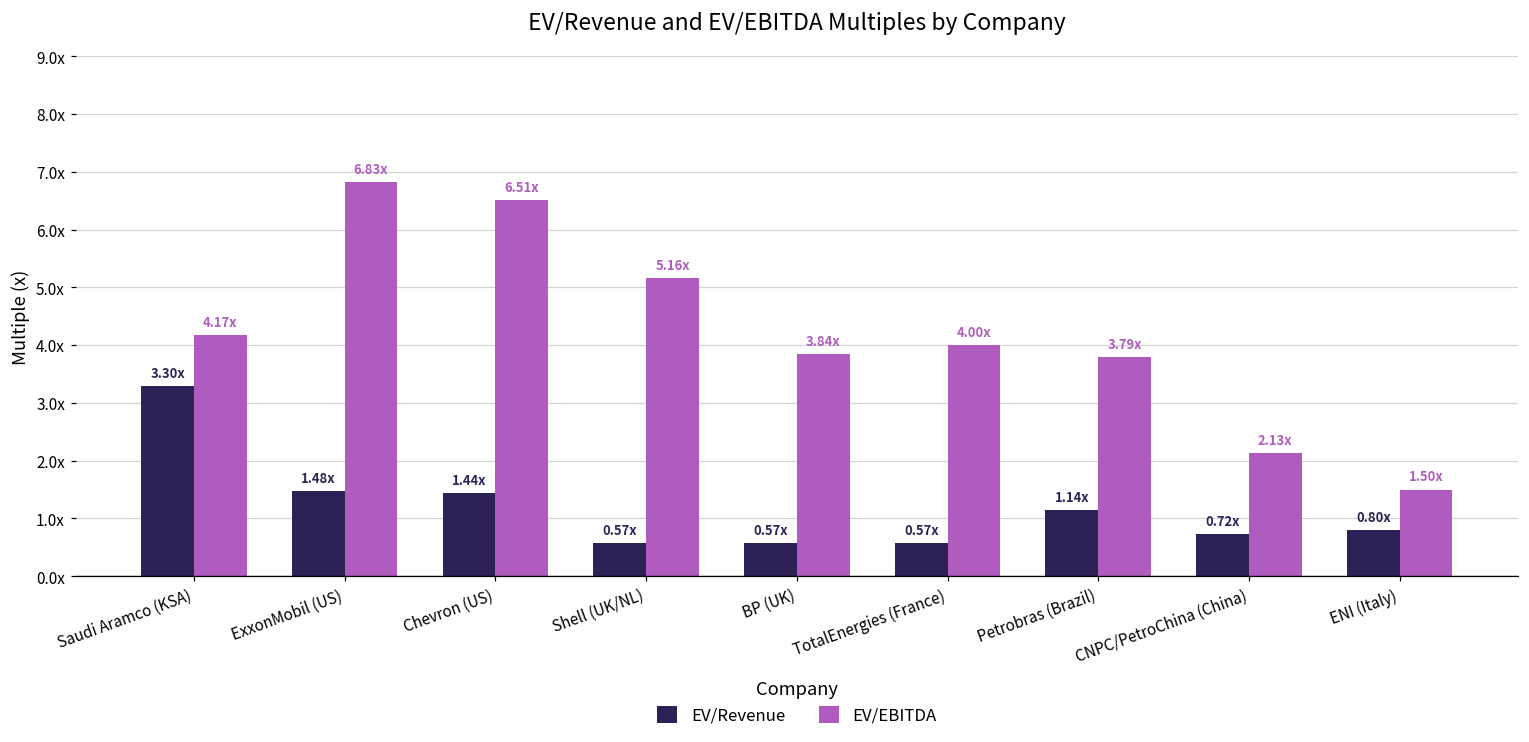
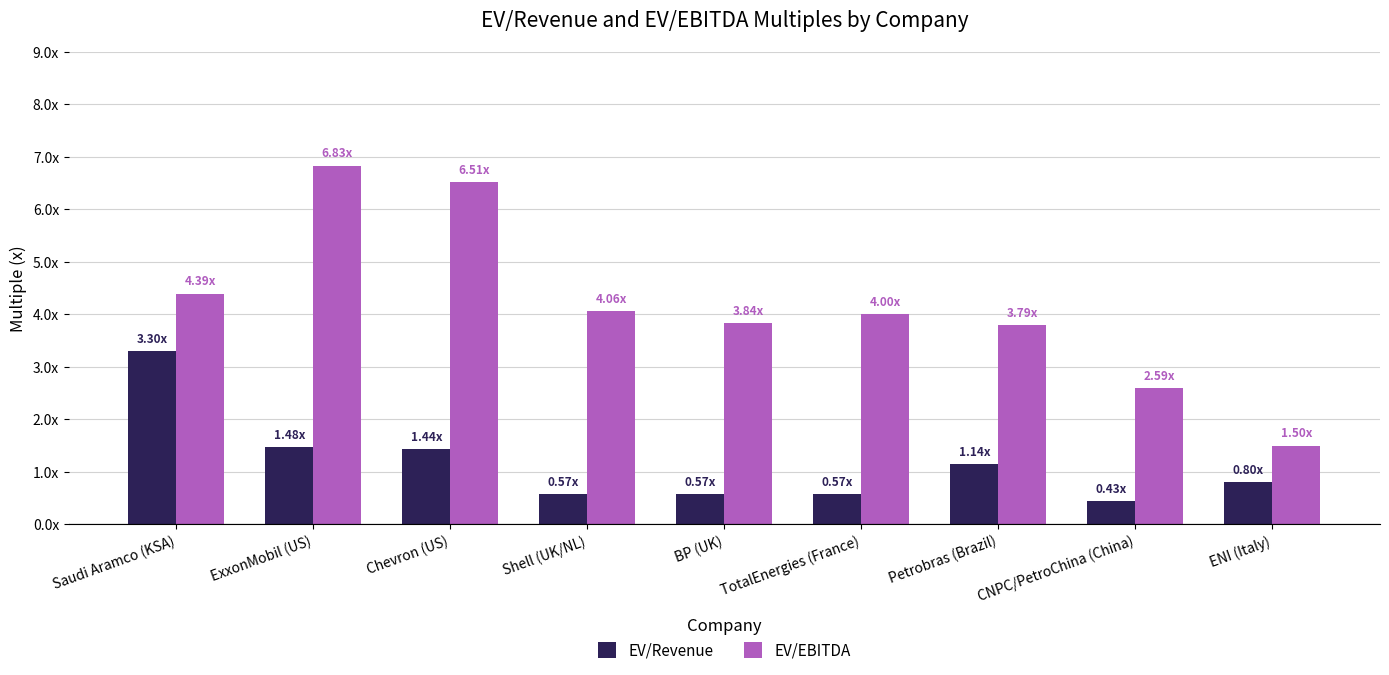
EV/EBITDA, Saudi Aramco (KSA): 4.17x -> 4.39x
EV/EBITDA, Shell (UK/NL): 5.16x -> 4.06x
EV/Revenue, CNPC/PetroChina (China): 0.72x -> 0.43x
EV/EBITDA, CNPC/PetroChina (China): 2.13x -> 2.59x
